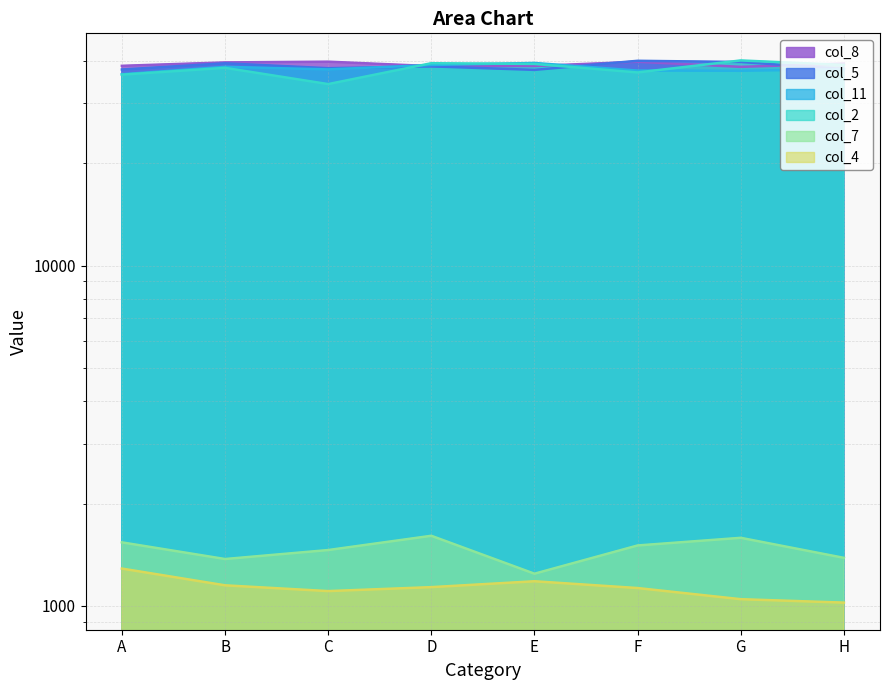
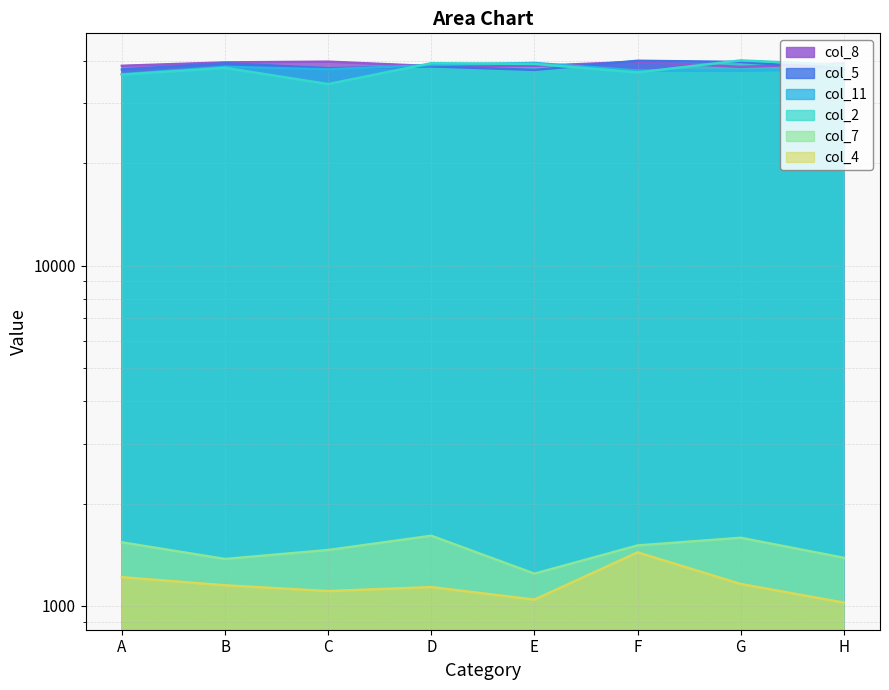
col_4, A: 1290 -> 1220
col_4, E: 1180 -> 1040
col_4, F: 1130 -> 1440
col_4, G: 1050 -> 1160
